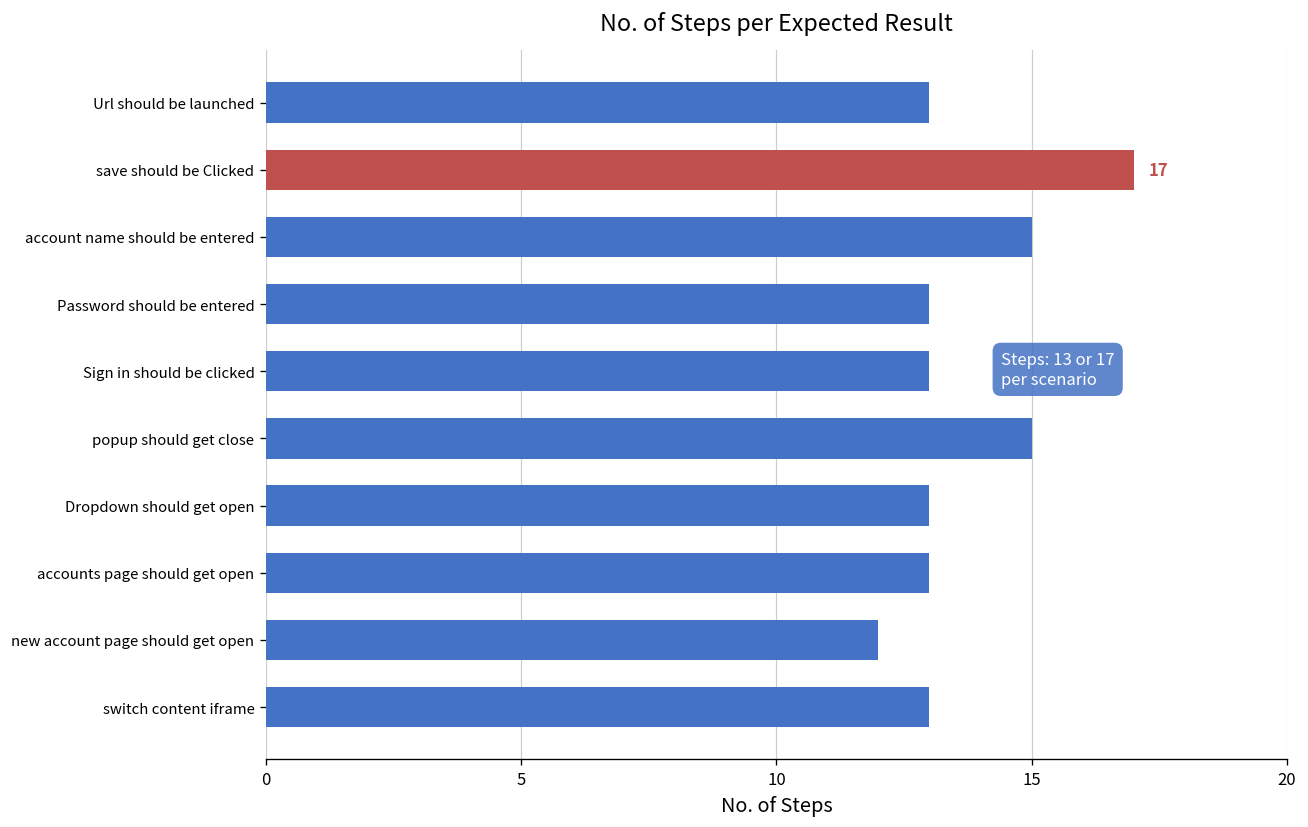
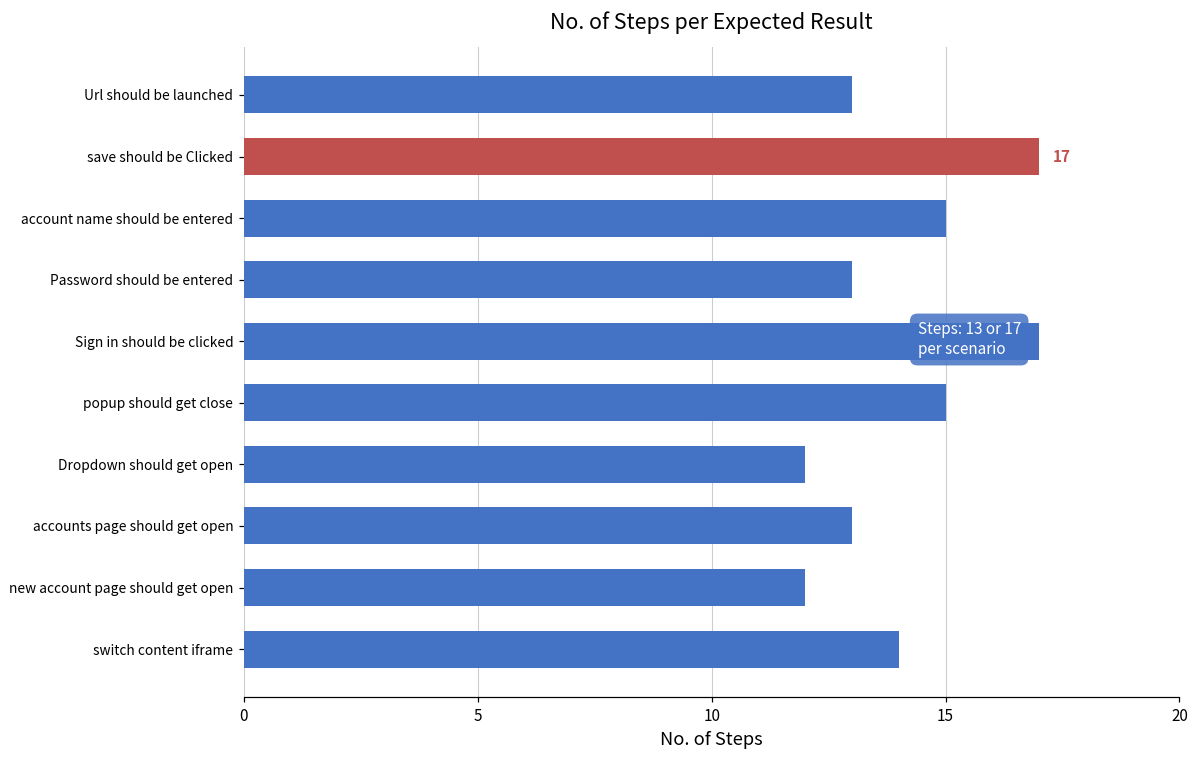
Sign in should be clicked: 13 -> 17
Dropdown should get open: 13 -> 12
switch content iframe: 13 -> 14
